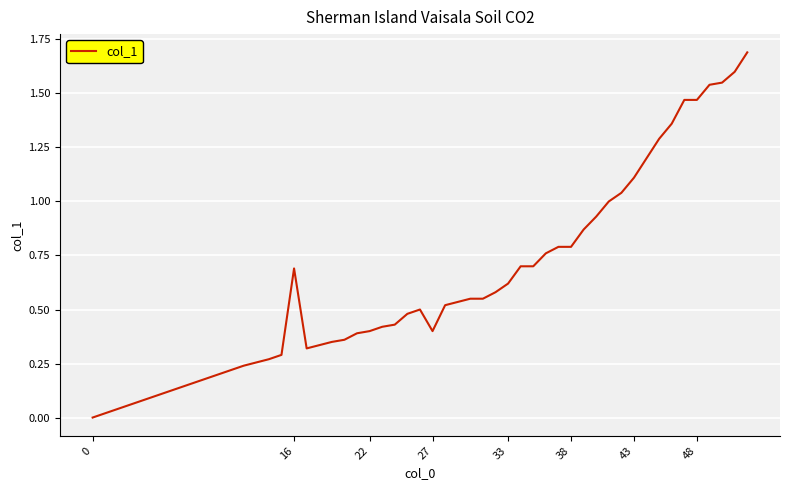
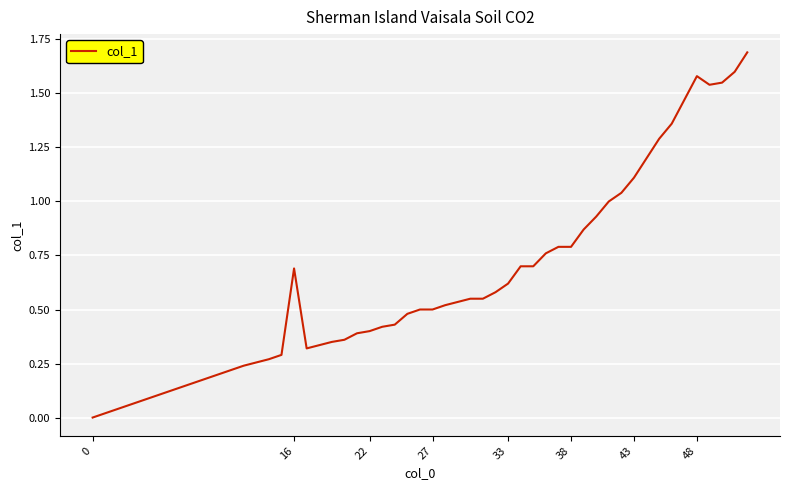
27: 0.4 -> 0.5
48: 1.47 -> 1.58
